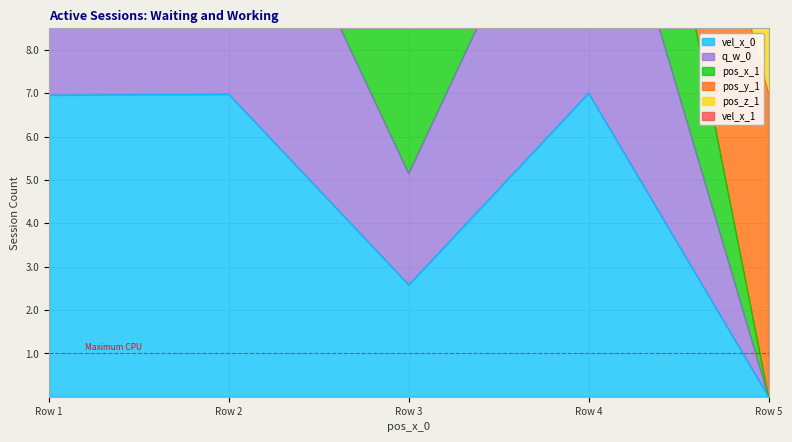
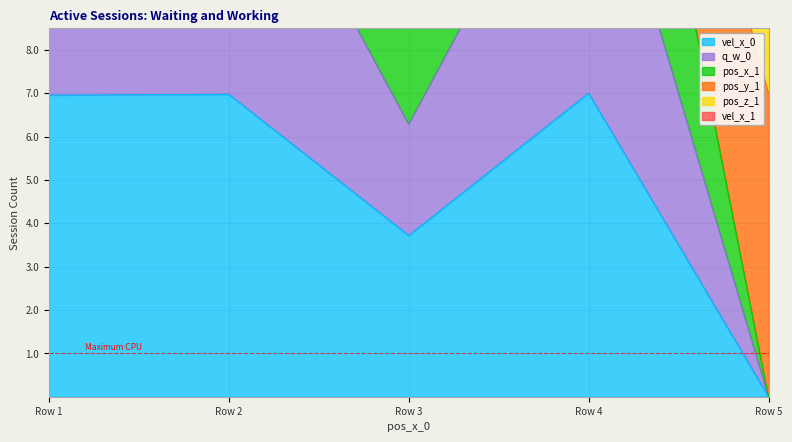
vel_x_0, Row 3: 2.6 -> 3.7
